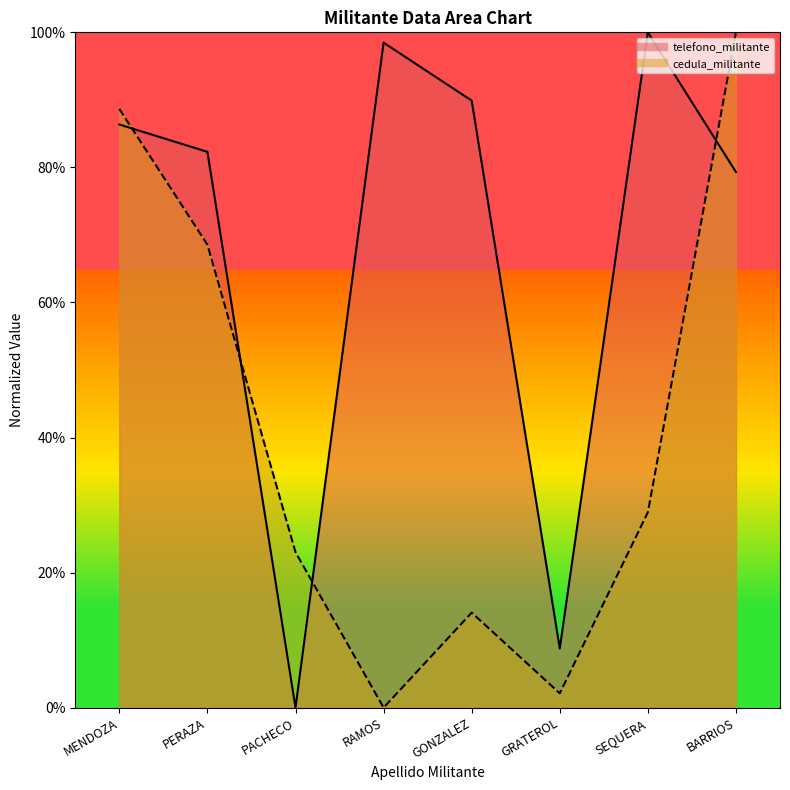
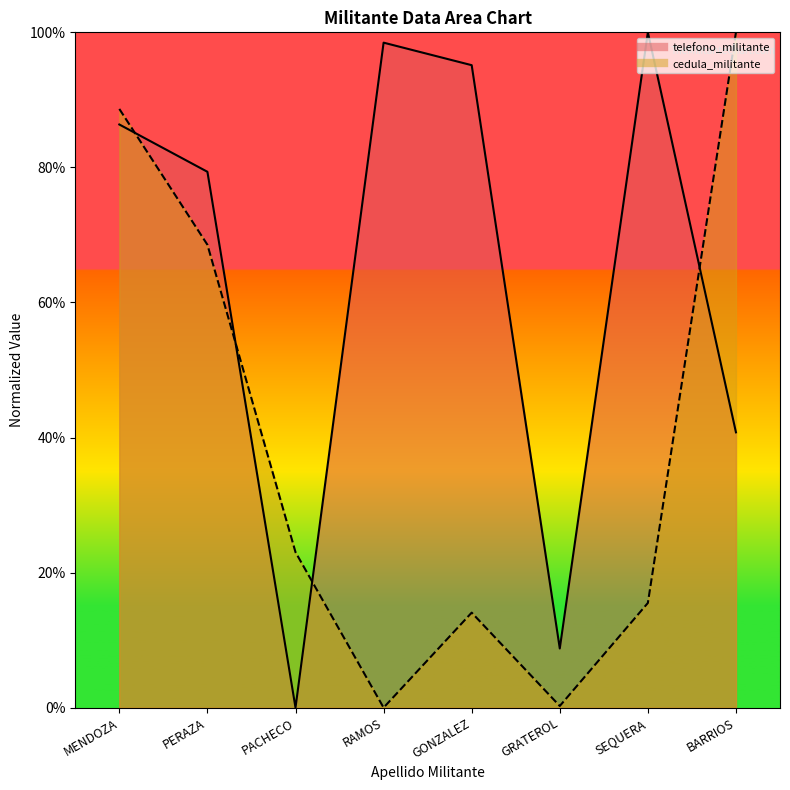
telefono_militante, PERAZA: 82% -> 79%
telefono_militante, GONZALEZ: 90% -> 95%
cedula_militante, GRATEROL: 2% -> 0%
cedula_militante, SEQUERA: 29% -> 15%
telefono_militante, BARRIOS: 79% -> 41%
